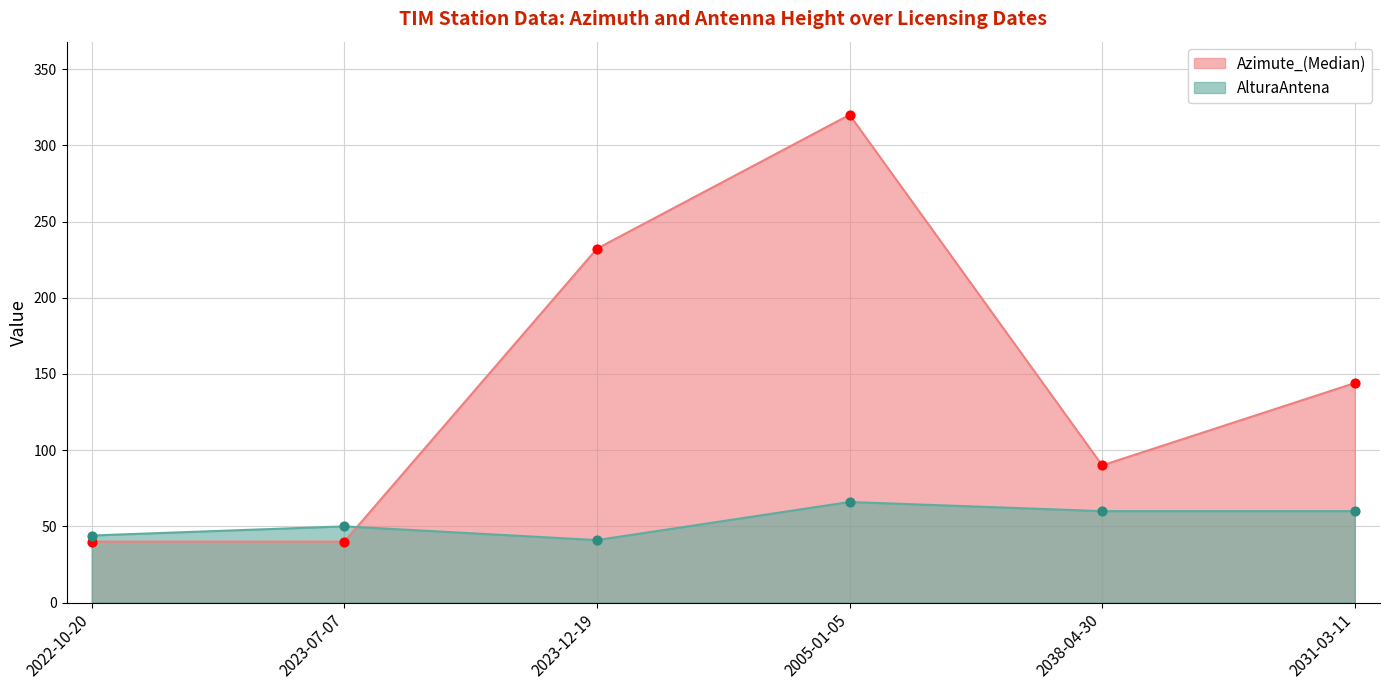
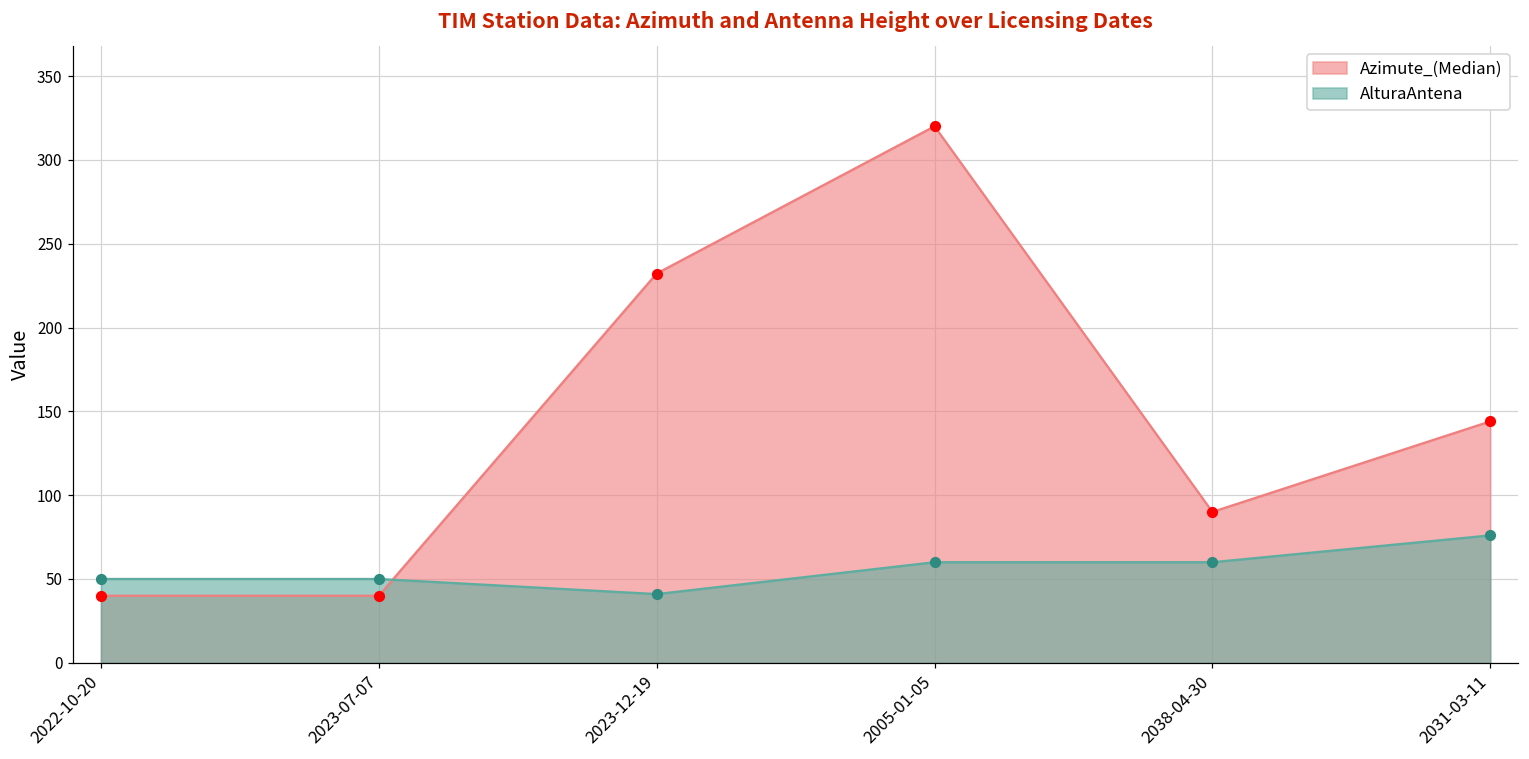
AlturaAntena, 2022-10-20: 44 -> 50
AlturaAntena, 2005-01-05: 66 -> 60
AlturaAntena, 2031-03-11: 60 -> 76
